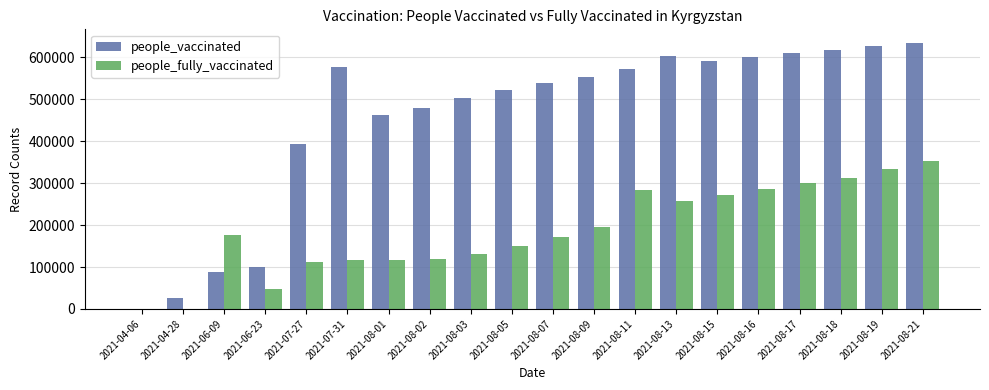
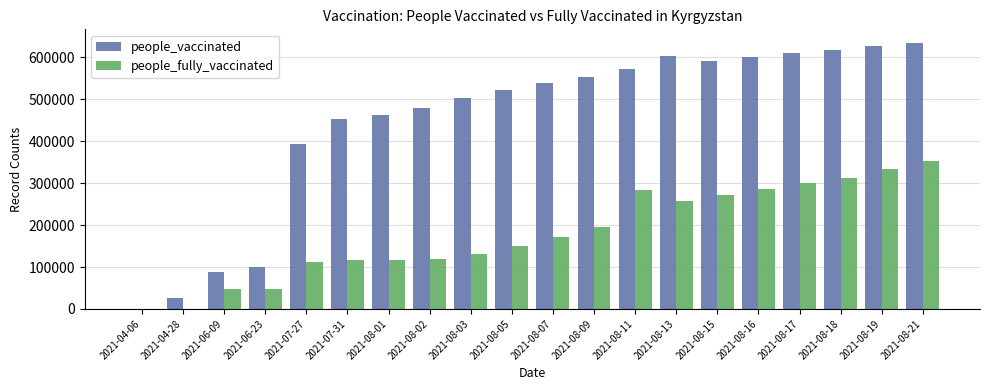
people_fully_vaccinated, 2021-06-09: 180000 -> 50000
people_vaccinated, 2021-07-31: 580000 -> 450000
